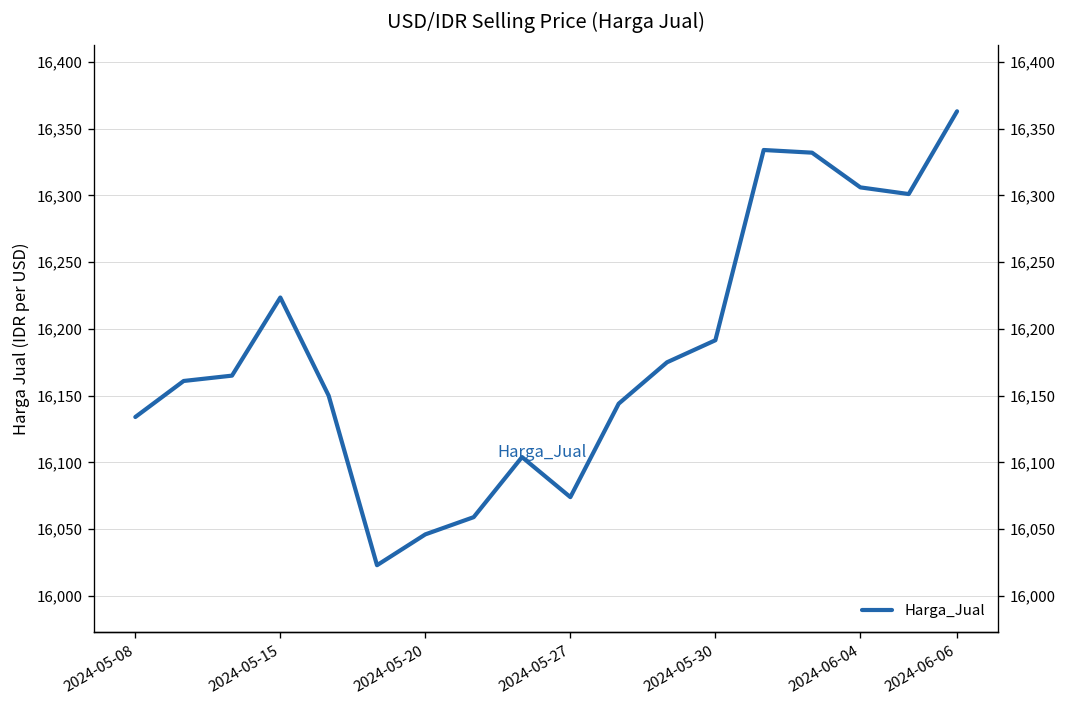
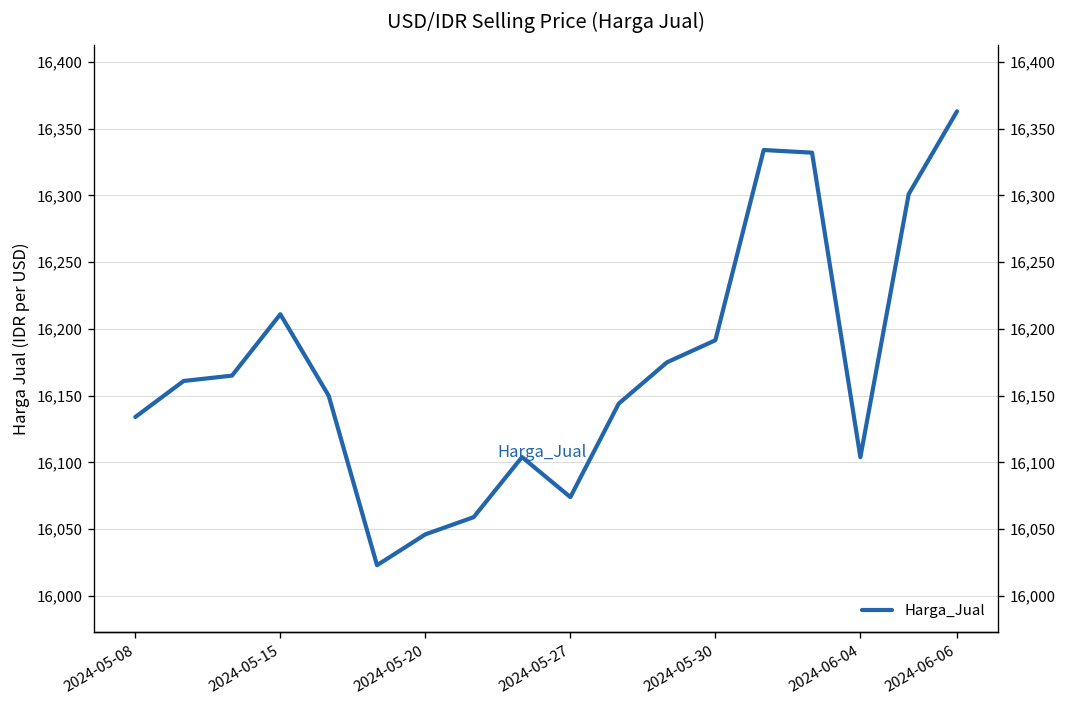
2024-05-15: 16,224 -> 16,211
2024-06-04: 16,306 -> 16,104
